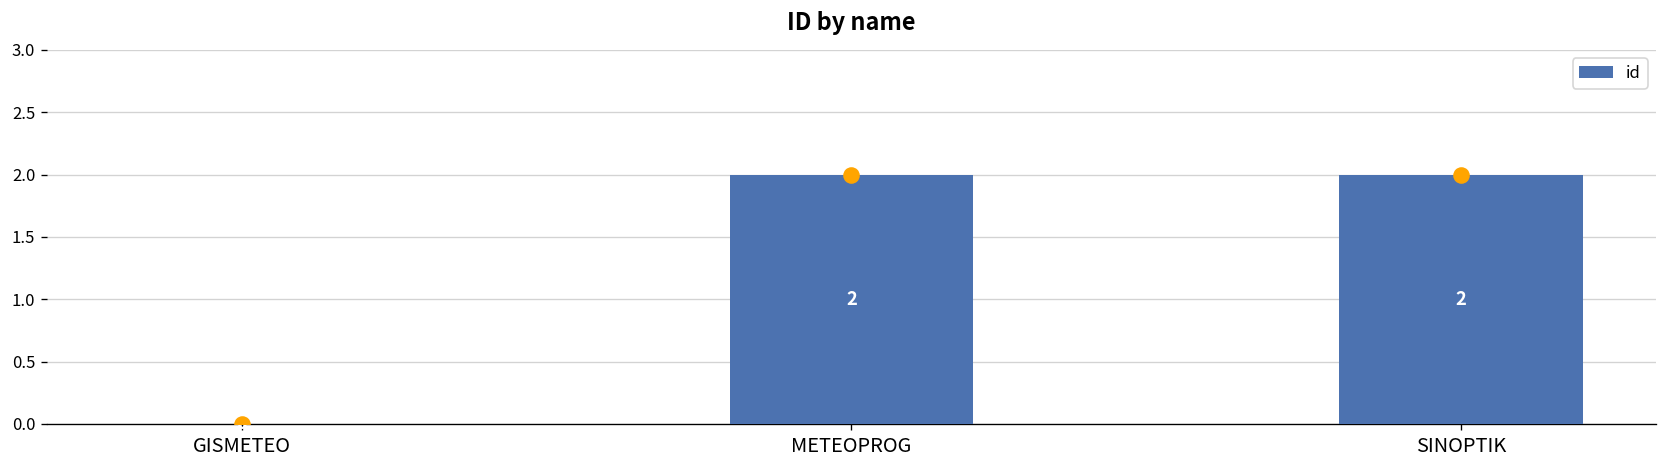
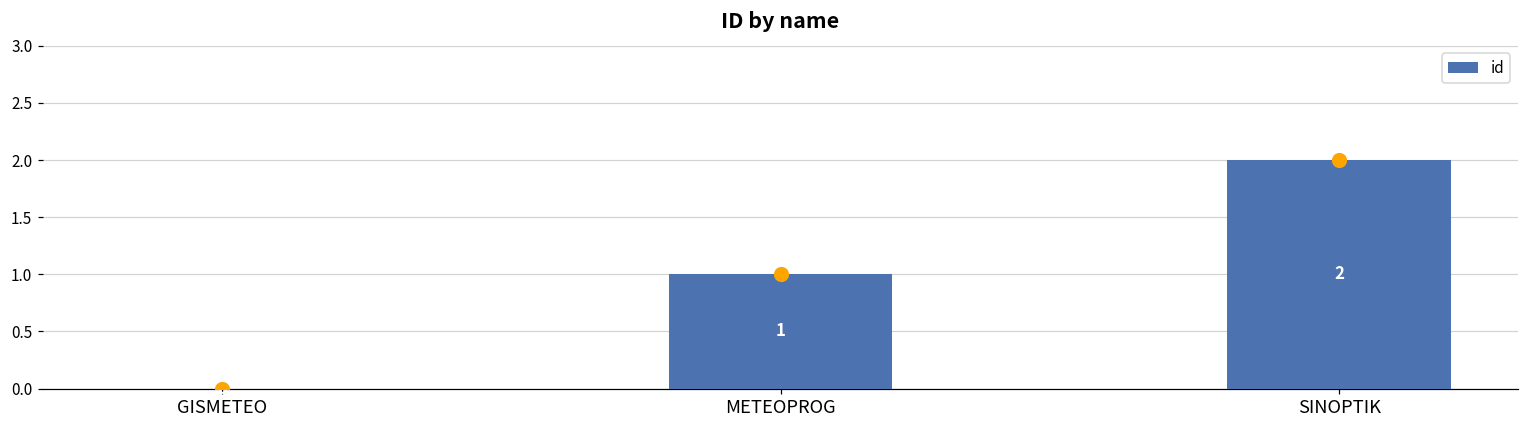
METEOPROG: 2 -> 1
